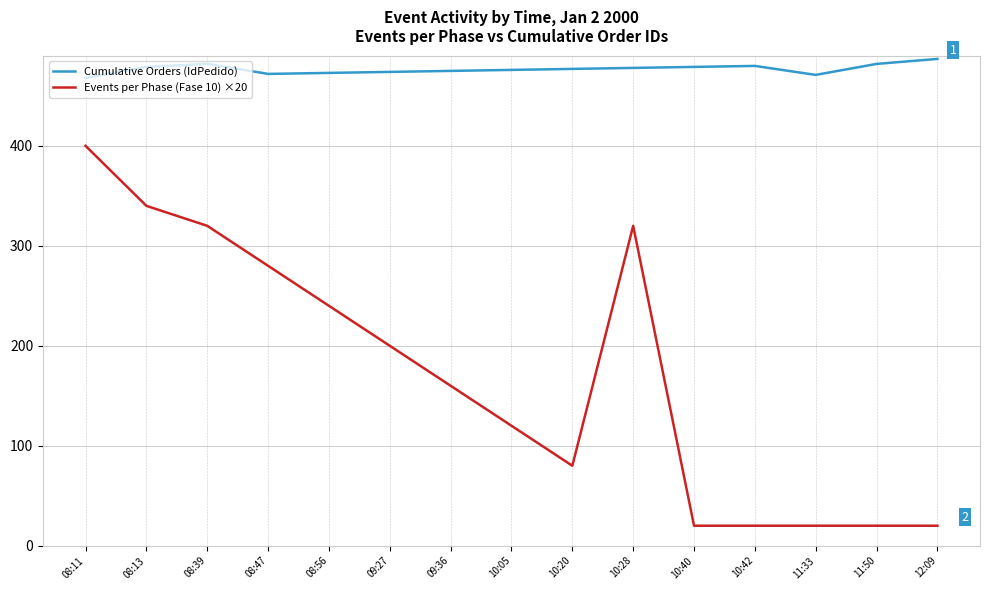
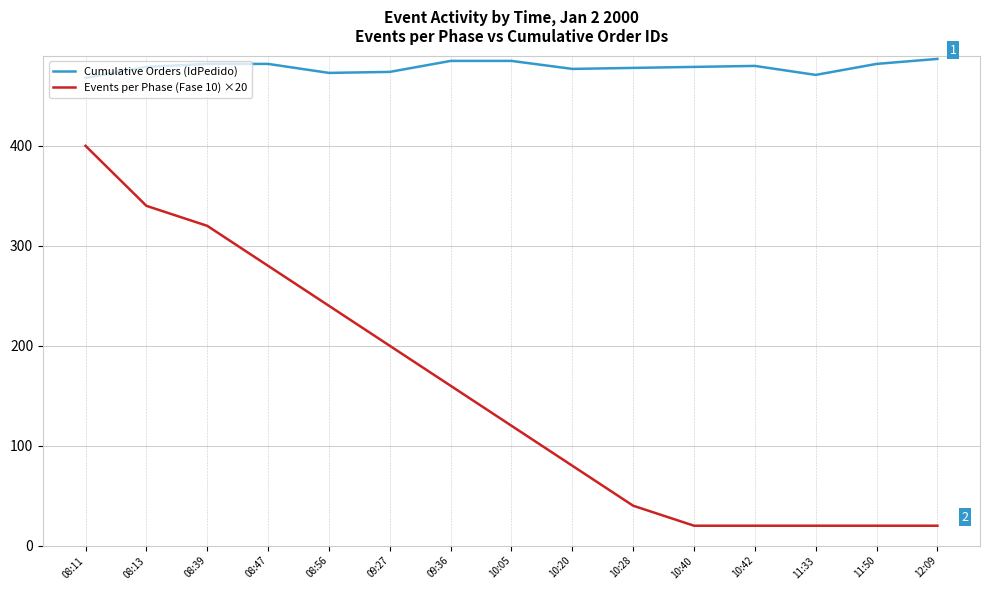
Cumulative Orders (IdPedido), 08:47: 470 -> 480
Cumulative Orders (IdPedido), 09:36: 480 -> 490
Cumulative Orders (IdPedido), 10:05: 480 -> 490
Events per Phase (Fase 10) ×20, 10:28: 320 -> 40
